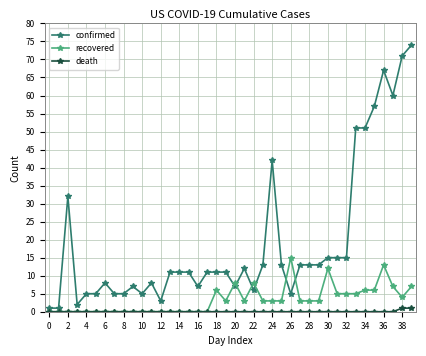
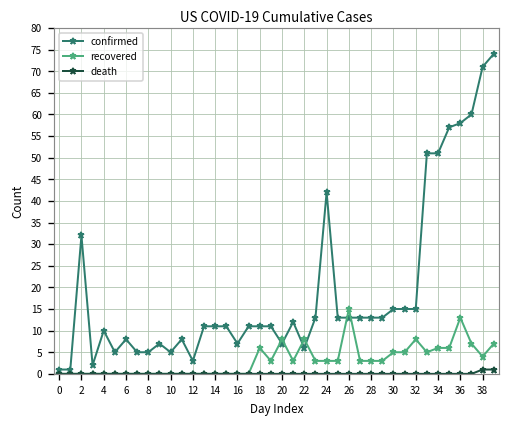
confirmed, 4: 5 -> 10
confirmed, 26: 5 -> 13
recovered, 30: 12 -> 5
recovered, 32: 5 -> 8
confirmed, 36: 67 -> 58
